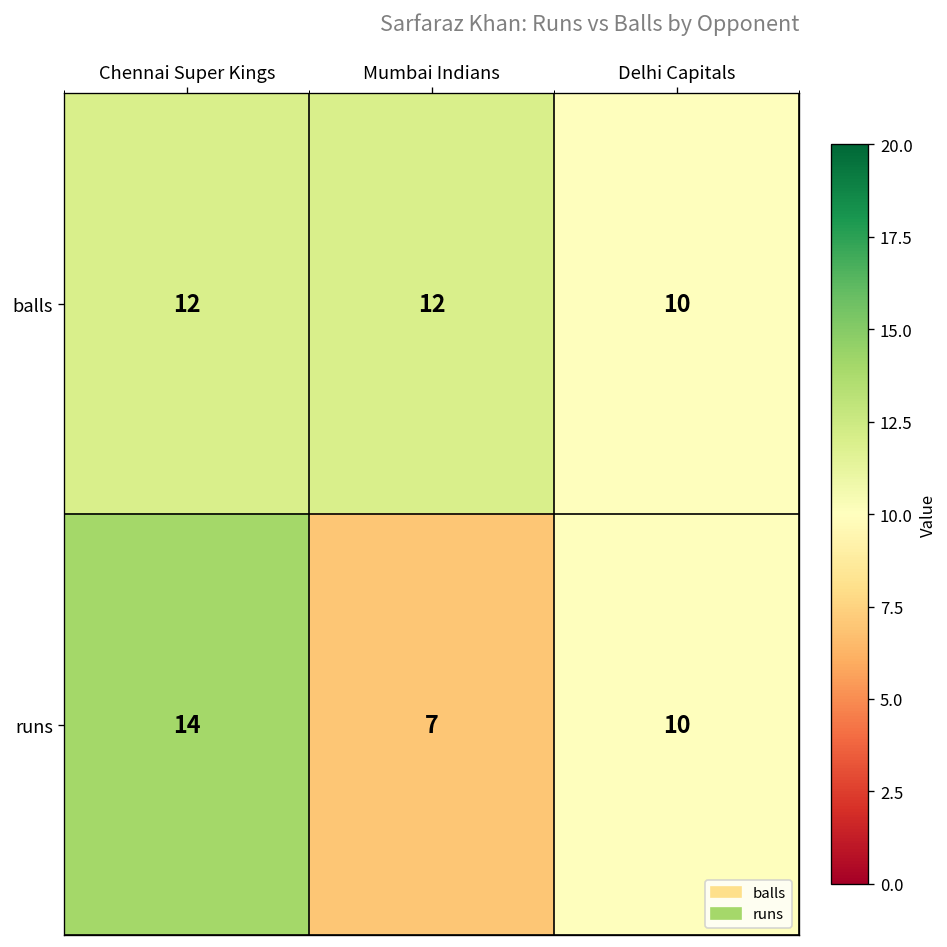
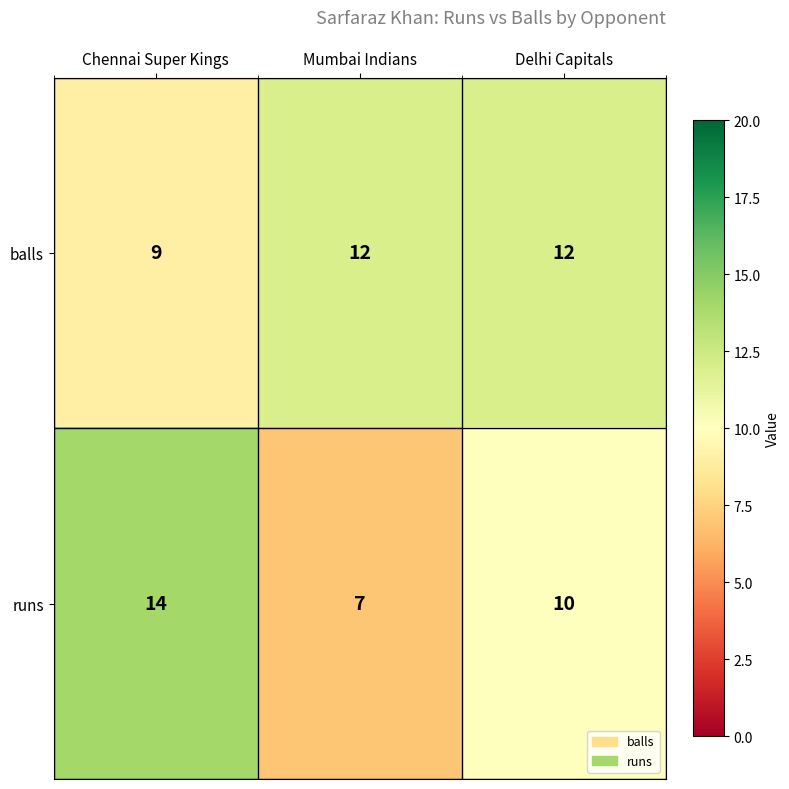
balls, Chennai Super Kings: 12 -> 9
balls, Delhi Capitals: 10 -> 12
